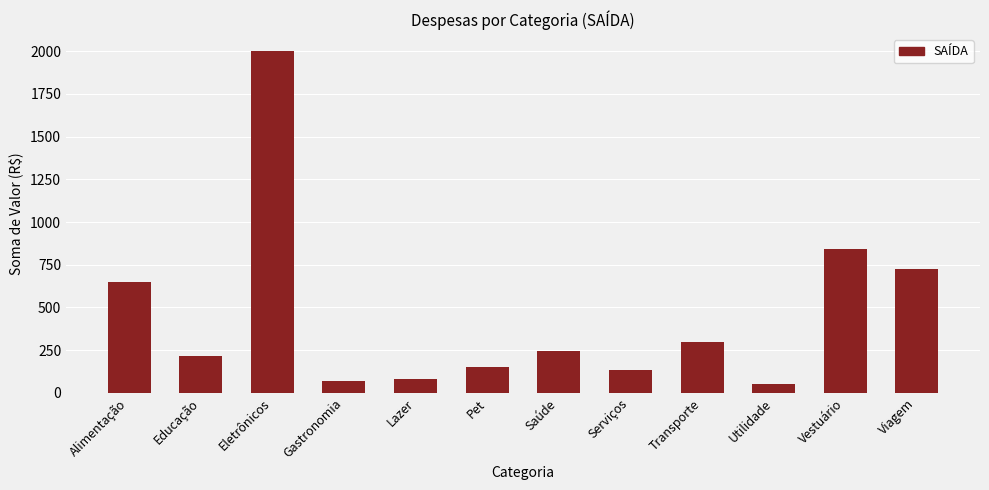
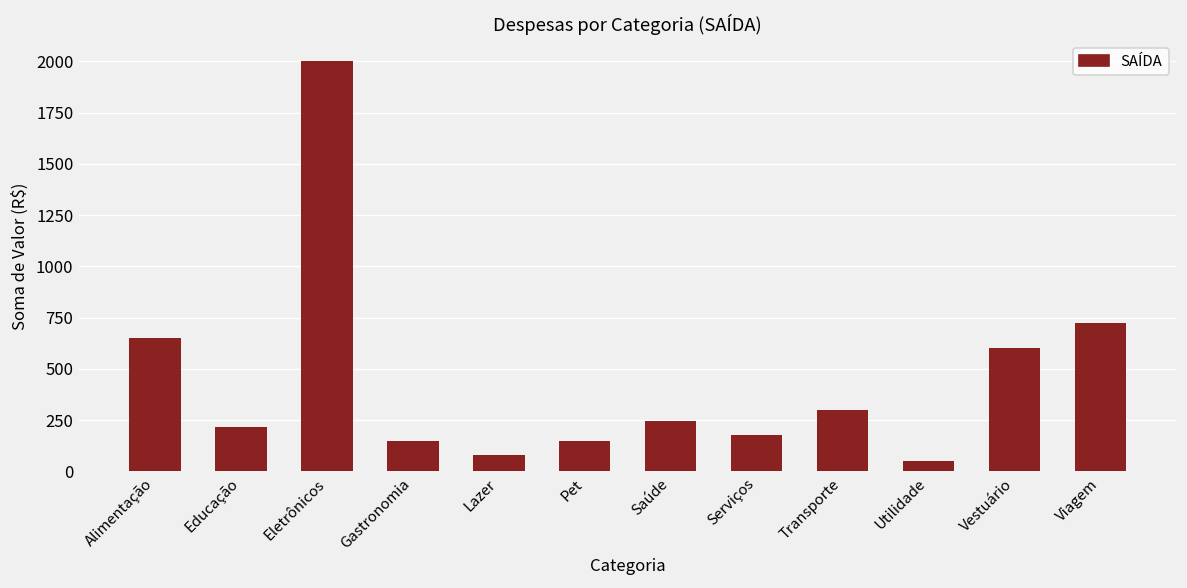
Gastronomia: 70 -> 150
Serviços: 130 -> 180
Vestuário: 840 -> 600
